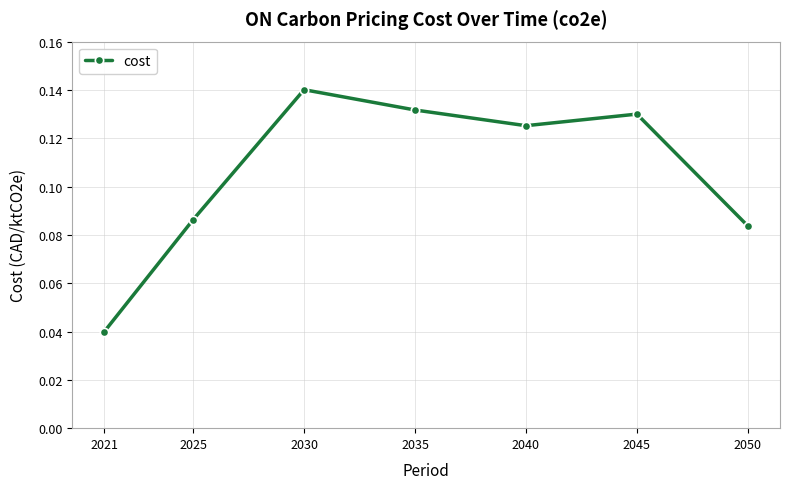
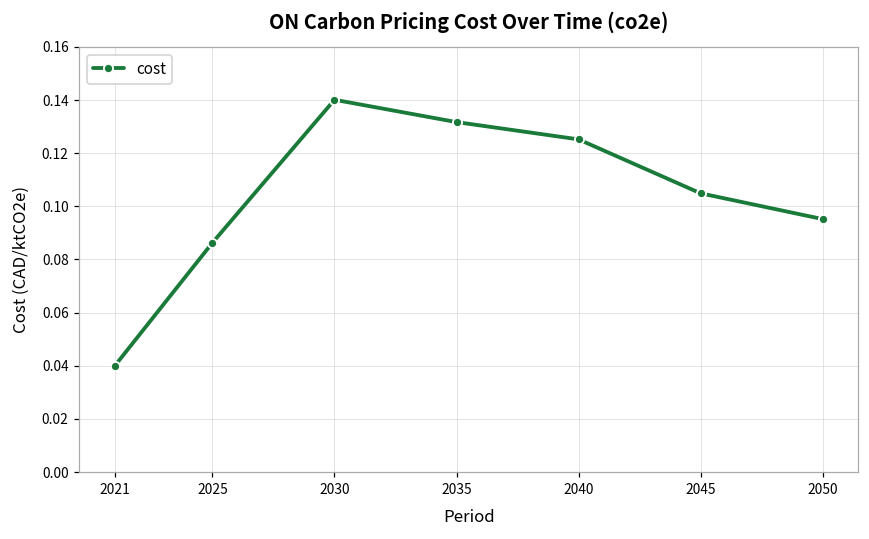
2045: 0.130 -> 0.105
2050: 0.084 -> 0.095
